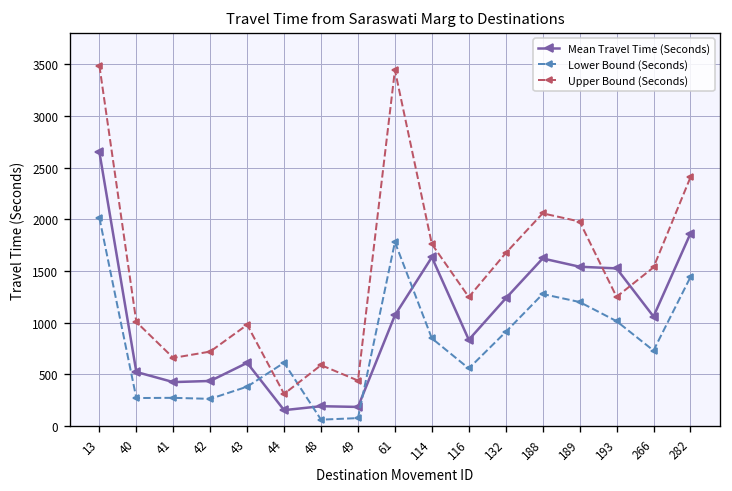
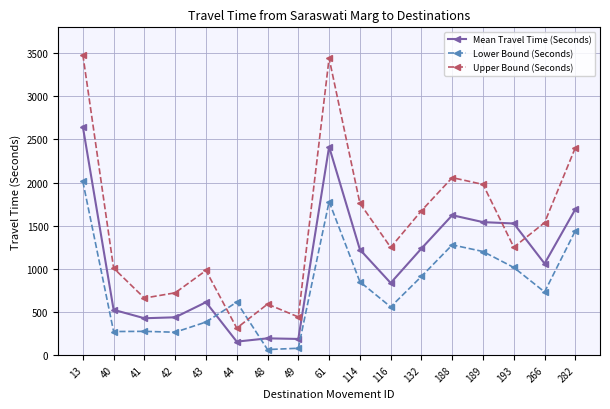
Mean Travel Time (Seconds), 61: 1100 -> 2400
Mean Travel Time (Seconds), 114: 1600 -> 1200
Mean Travel Time (Seconds), 282: 1900 -> 1700
